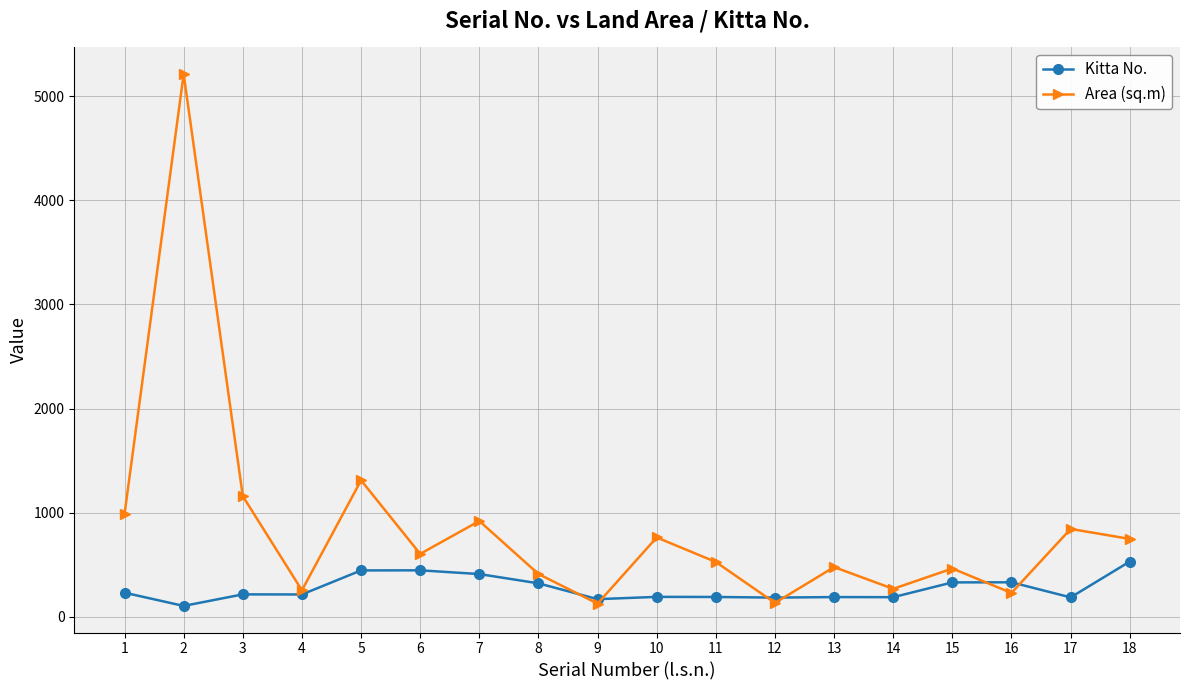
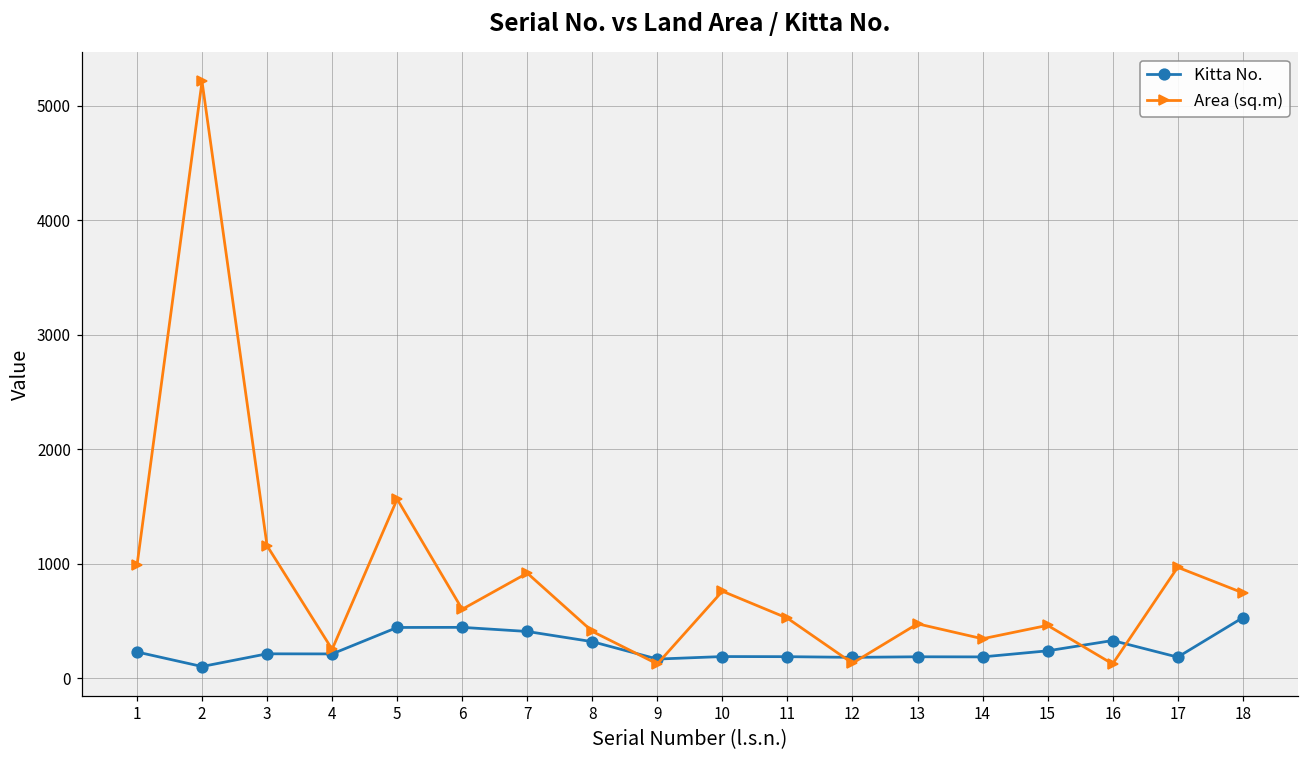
Area (sq.m), 5: 1310 -> 1570
Area (sq.m), 14: 270 -> 350
Kitta No., 15: 330 -> 240
Area (sq.m), 16: 230 -> 130
Area (sq.m), 17: 840 -> 970
